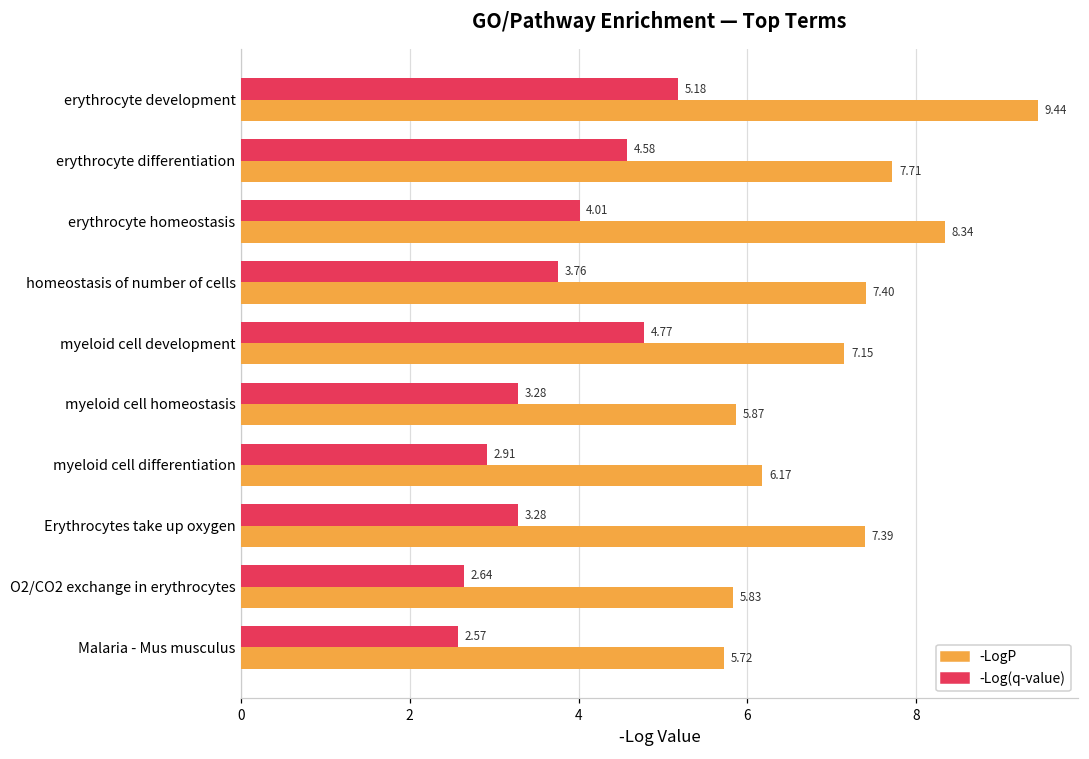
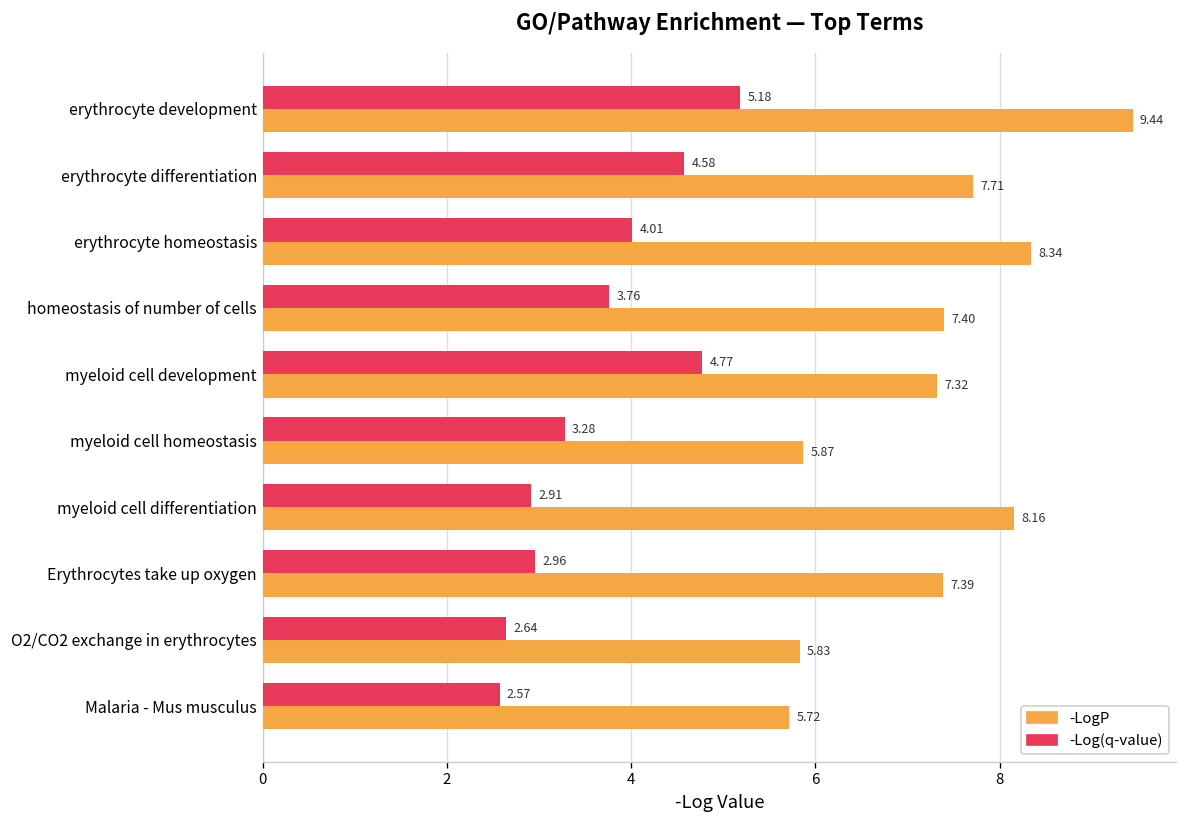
-LogP, myeloid cell development: 7.15 -> 7.32
-LogP, myeloid cell differentiation: 6.17 -> 8.16
-Log(q-value), Erythrocytes take up oxygen: 3.28 -> 2.96
